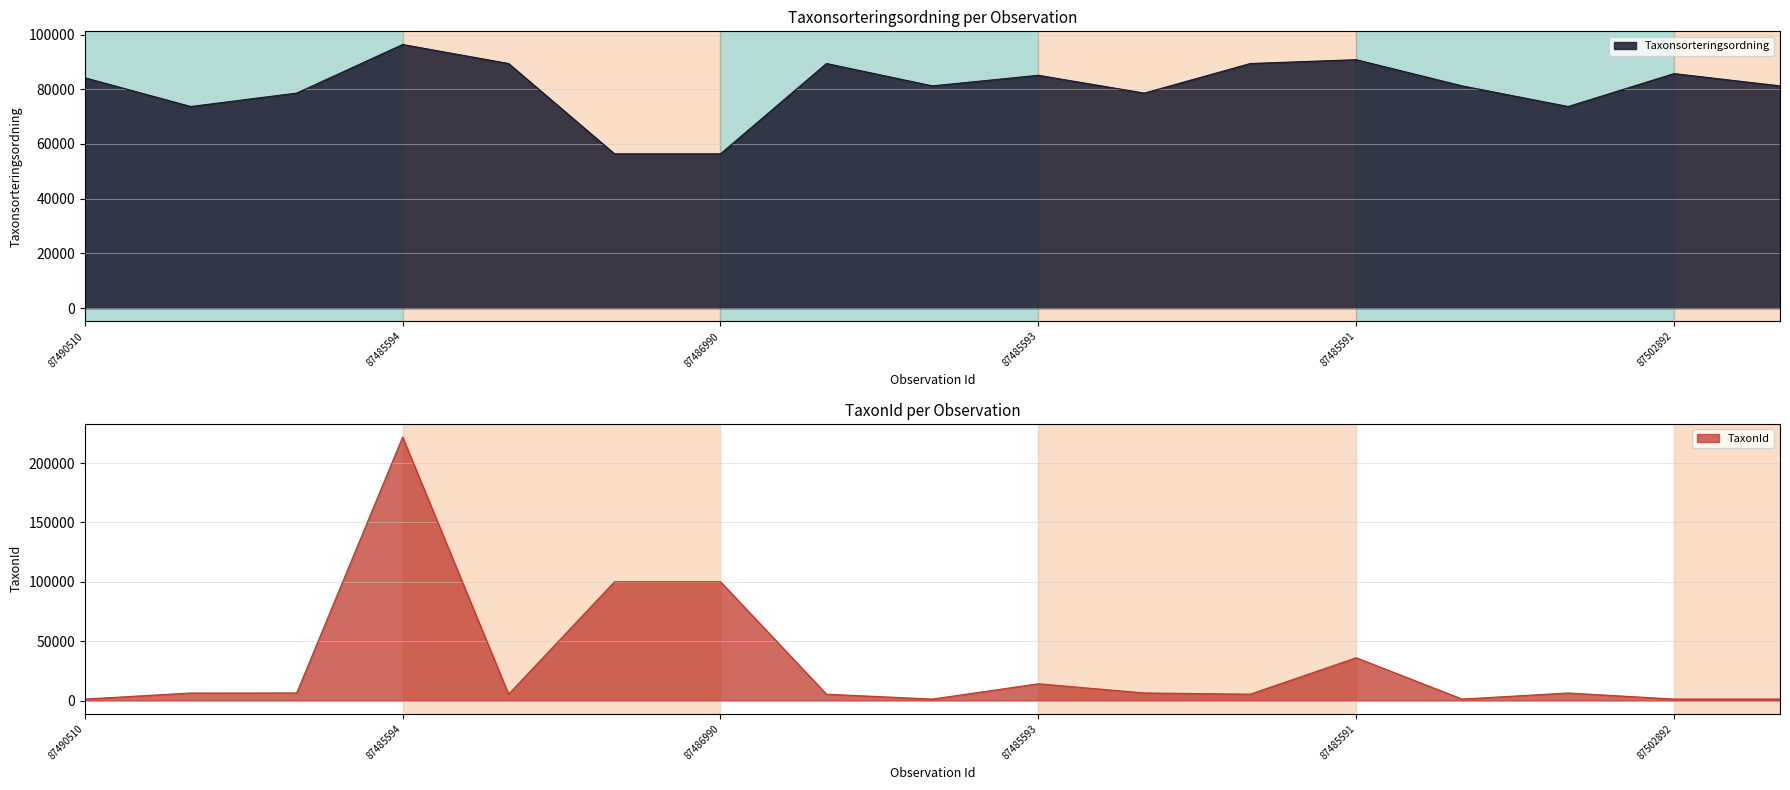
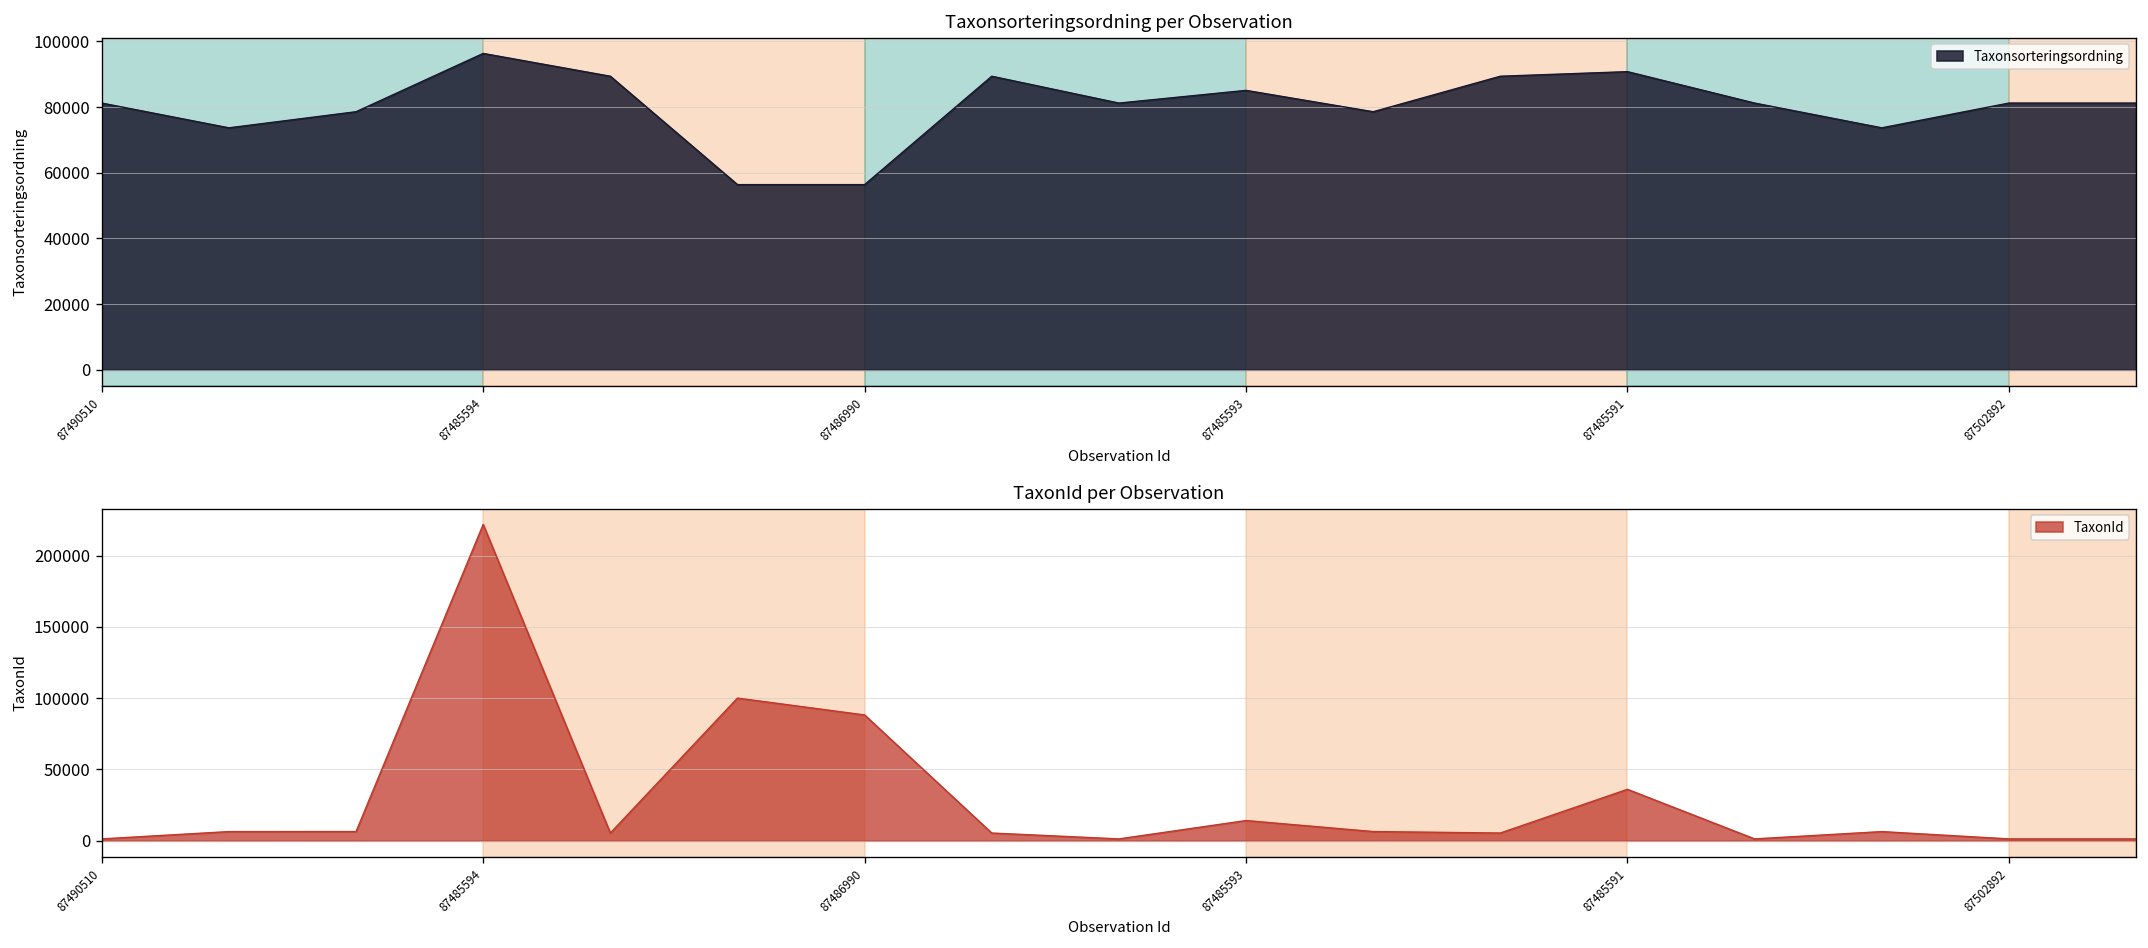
Taxonsorteringsordning per Observation, 87490510: 84000 -> 81000
Taxonsorteringsordning per Observation, 87502892: 86000 -> 81000
TaxonId per Observation, 87486990: 100000 -> 88000
